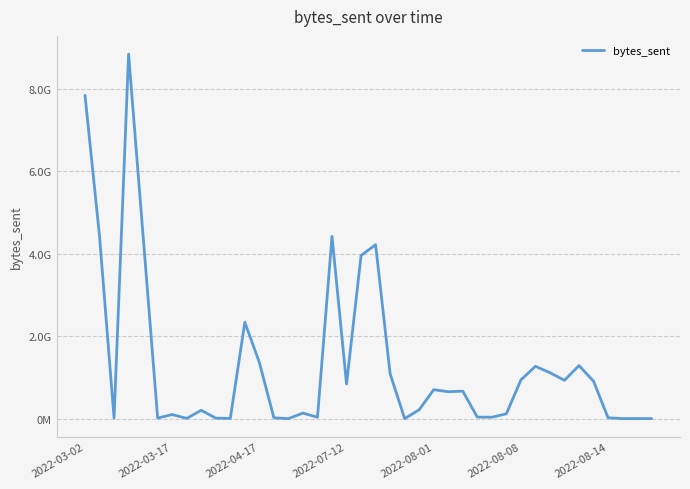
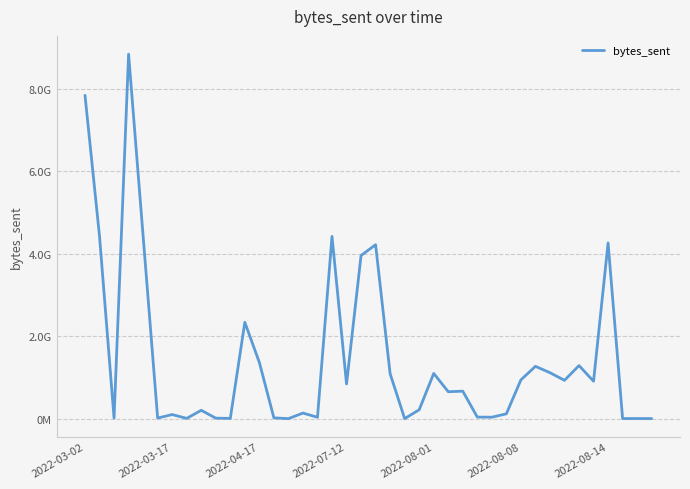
2022-08-01: 700000000 -> 1100000000
2022-08-14: 0 -> 4300000000
